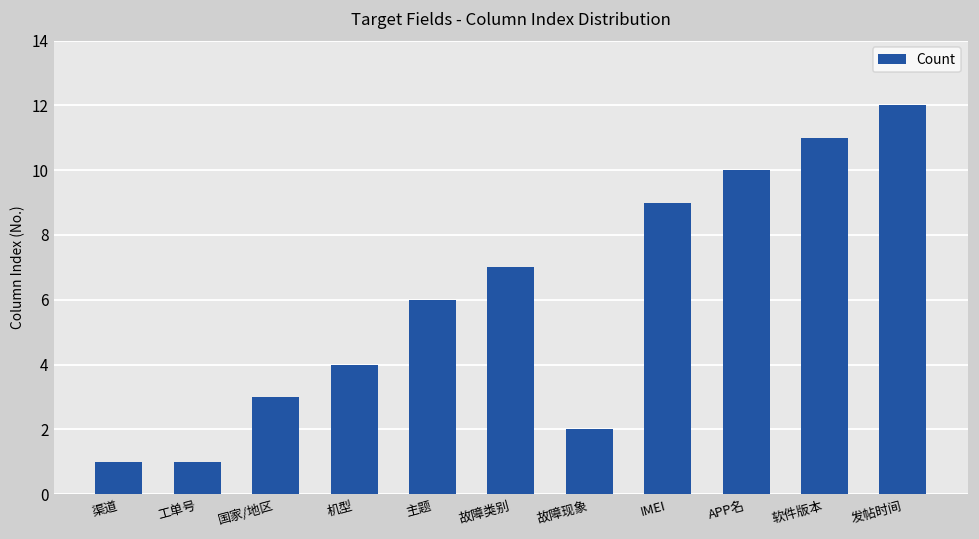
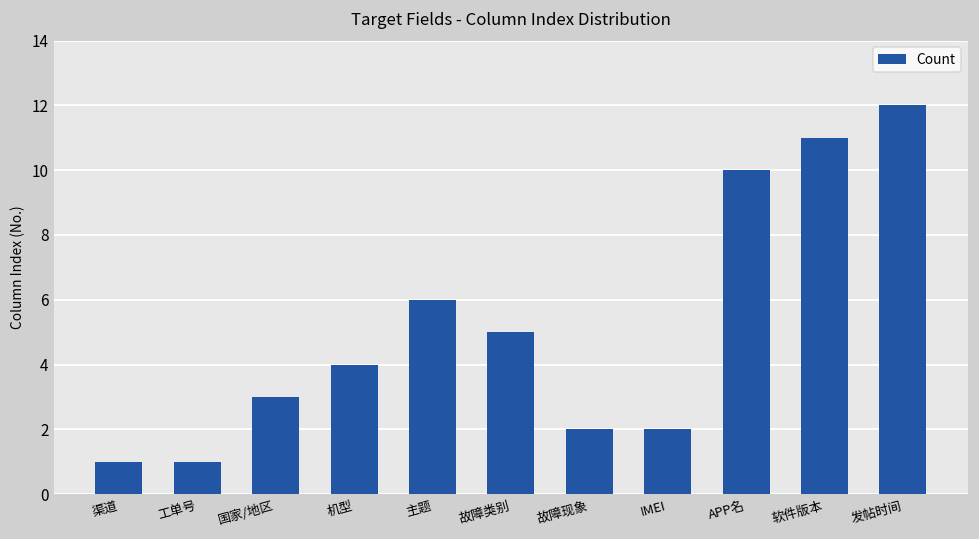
故障类别: 7 -> 5
IMEI: 9 -> 2
